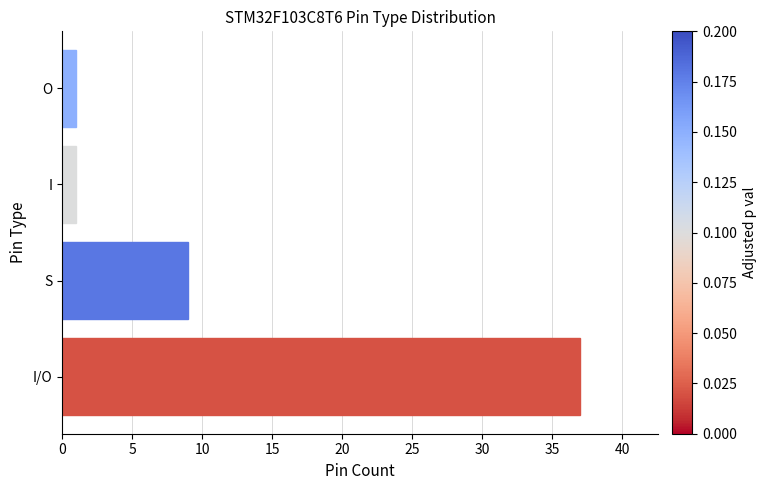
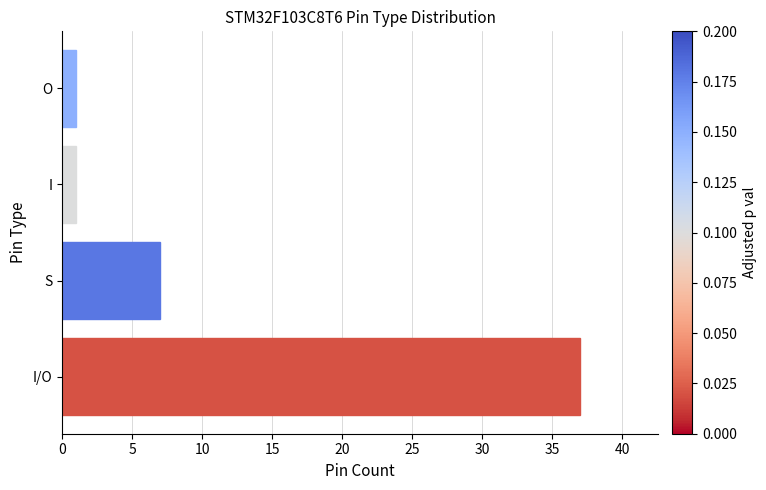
S: 9 -> 7
